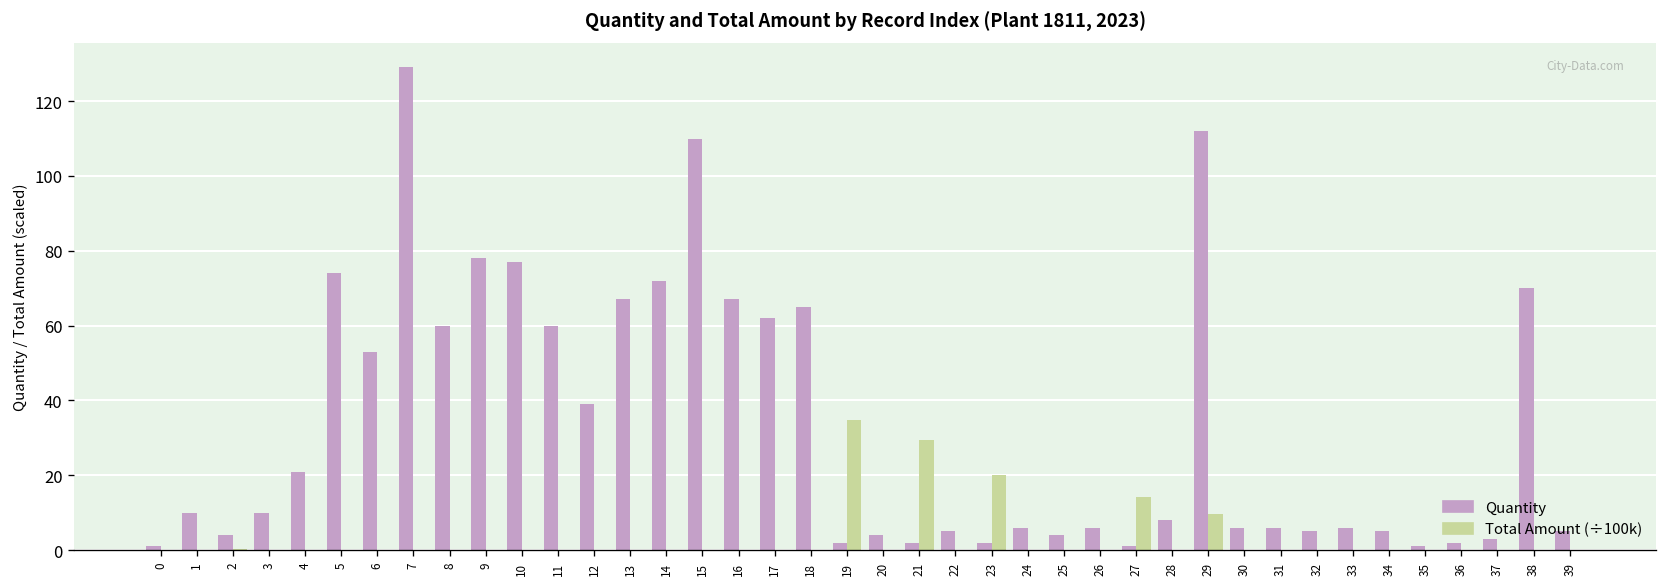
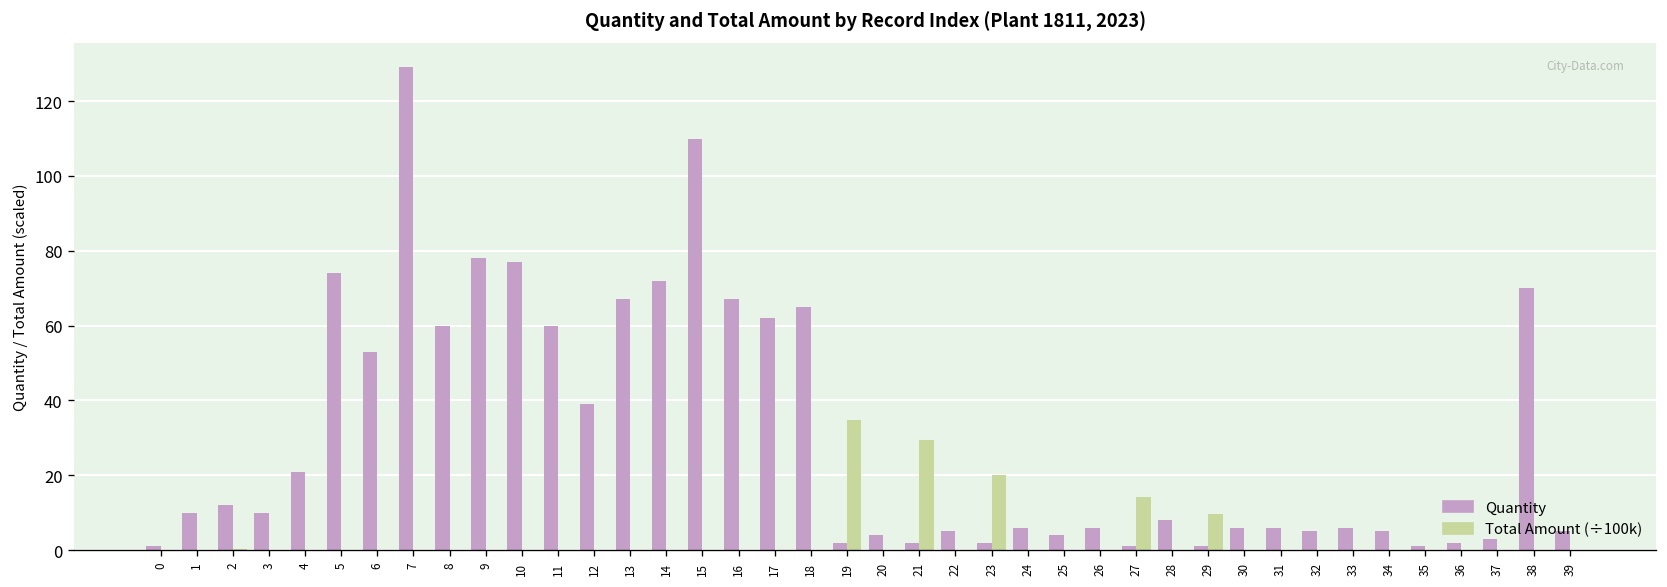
Quantity, 2: 4 -> 12
Quantity, 29: 112 -> 1
